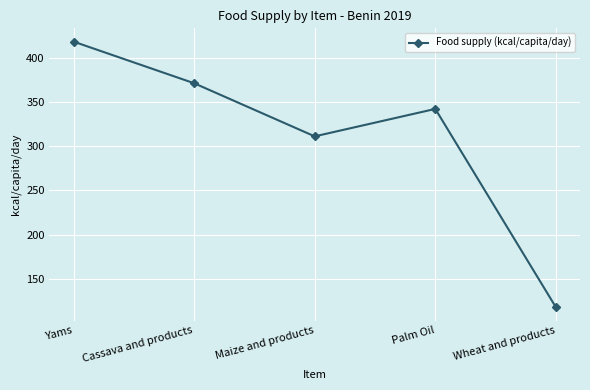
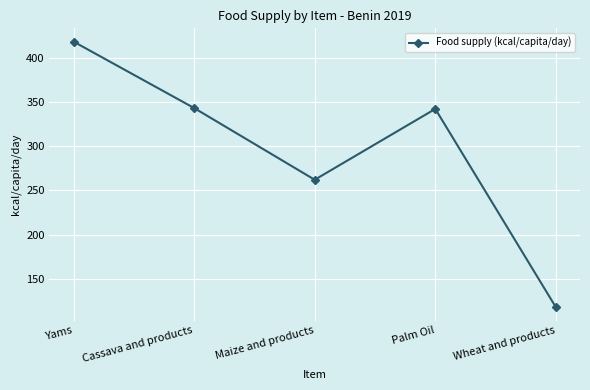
Cassava and products: 370 -> 340
Maize and products: 310 -> 260
